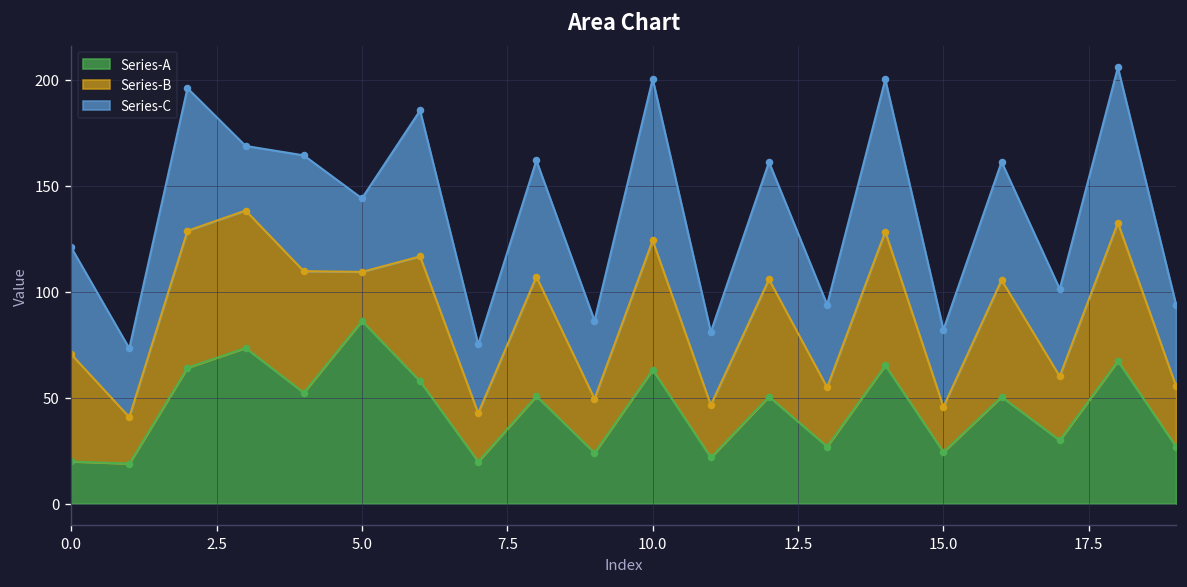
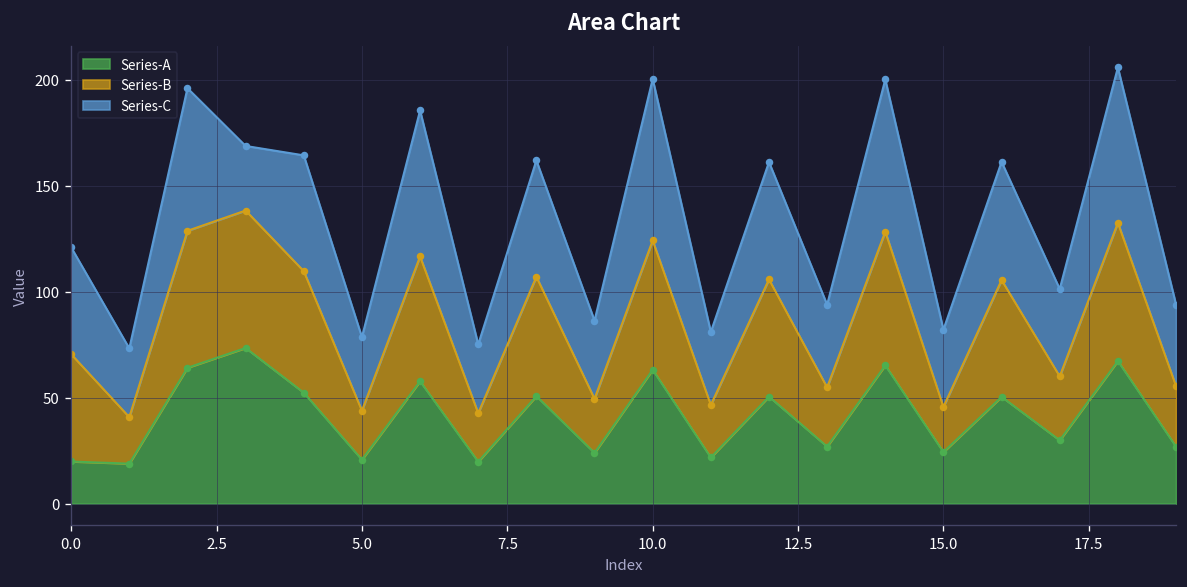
Series-A, 5.0: 86 -> 21
